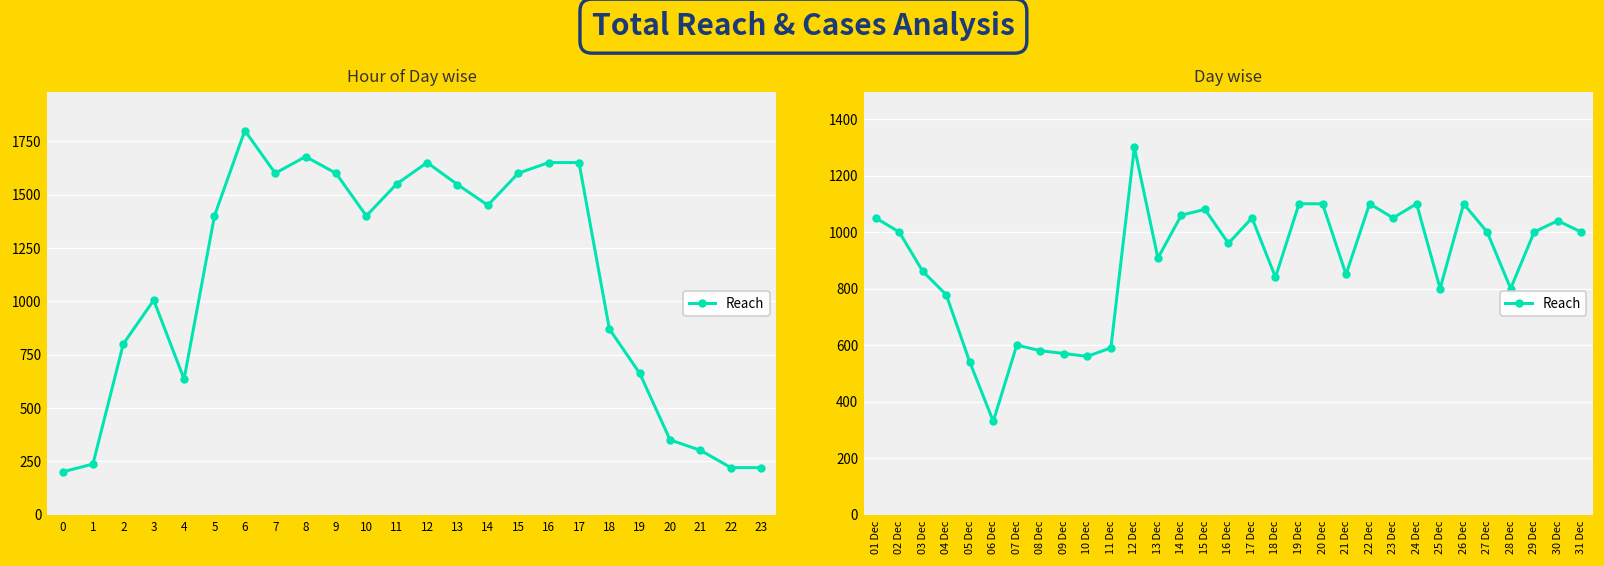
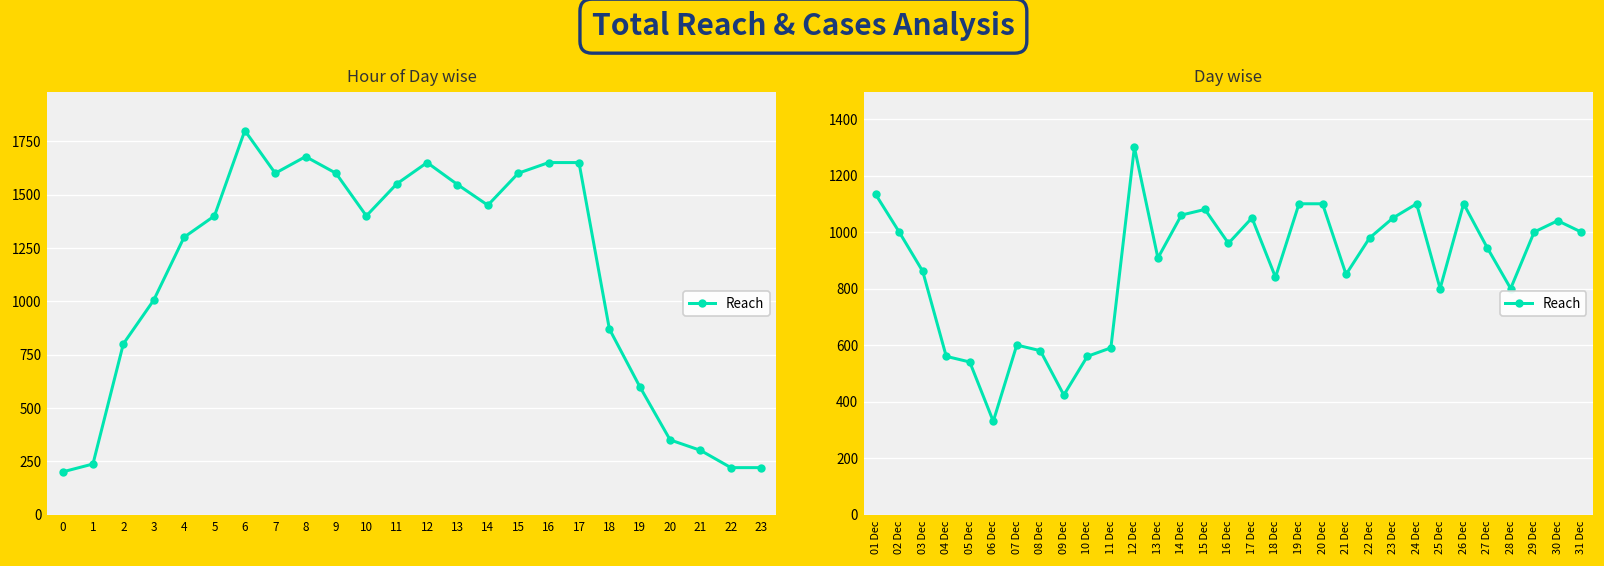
Hour of Day wise, 4: 640 -> 1300
Hour of Day wise, 19: 660 -> 600
Day wise, 01 Dec: 1050 -> 1130
Day wise, 04 Dec: 780 -> 560
Day wise, 09 Dec: 570 -> 420
Day wise, 22 Dec: 1100 -> 980
Day wise, 27 Dec: 1000 -> 950
